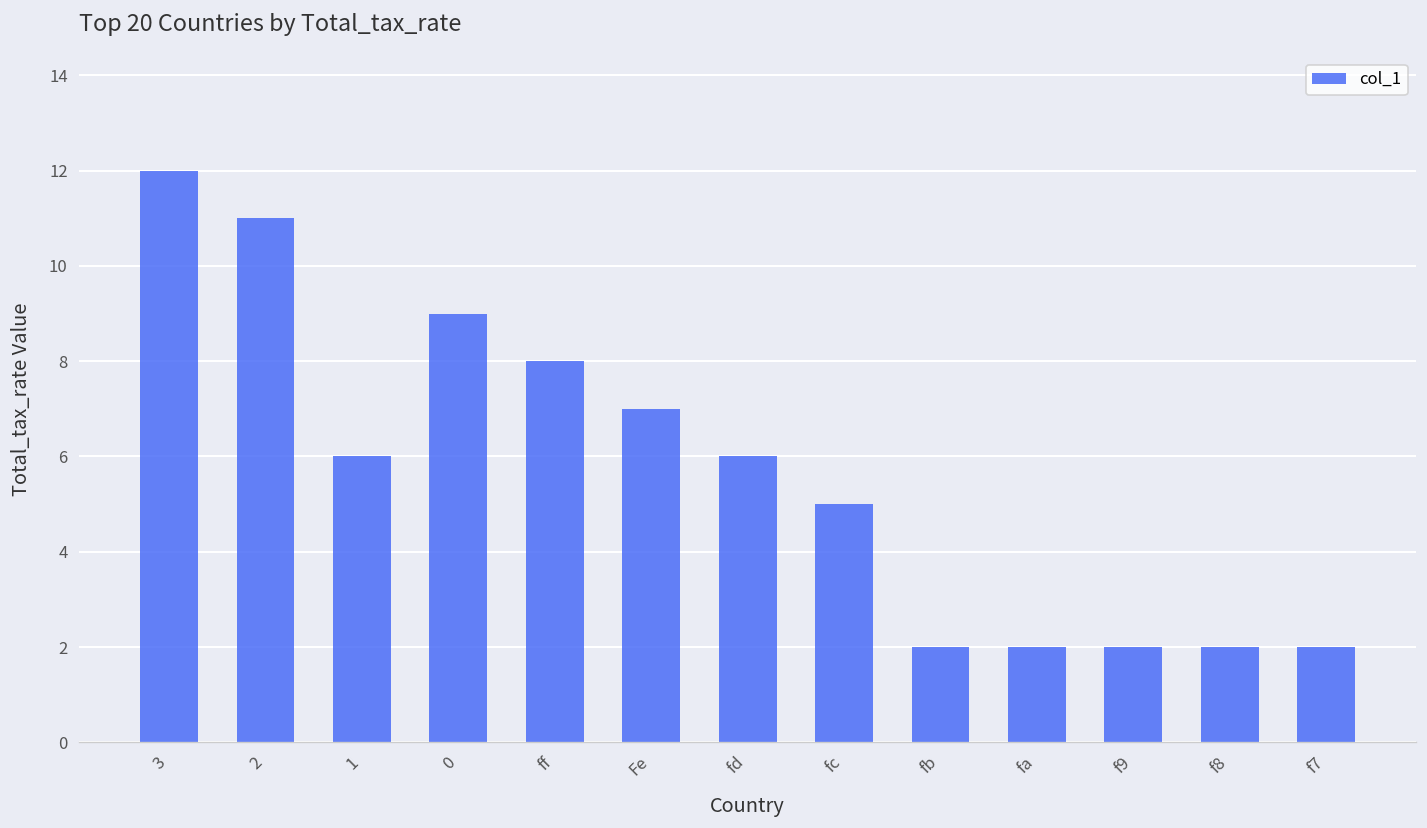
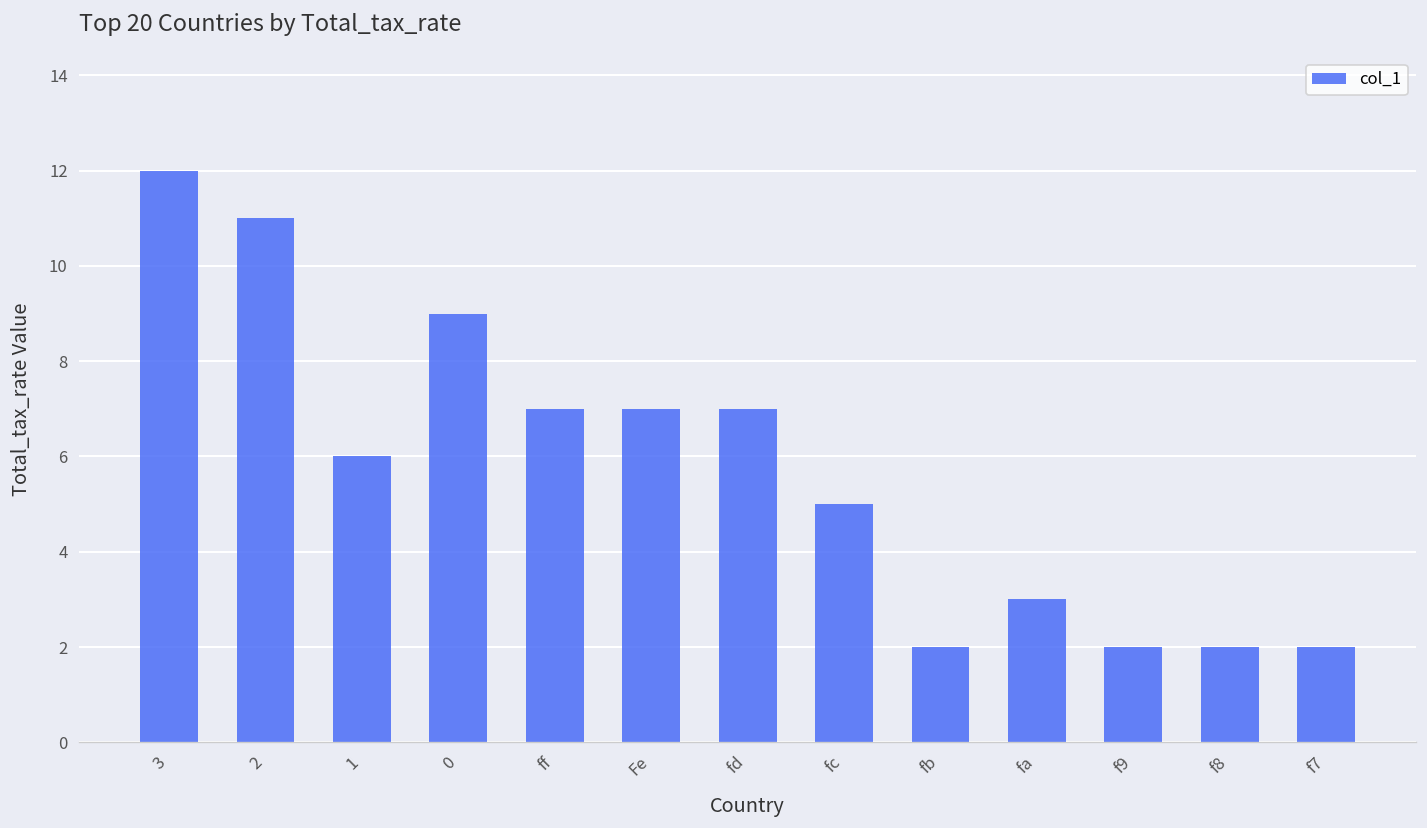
ff: 8 -> 7
fd: 6 -> 7
fa: 2 -> 3
